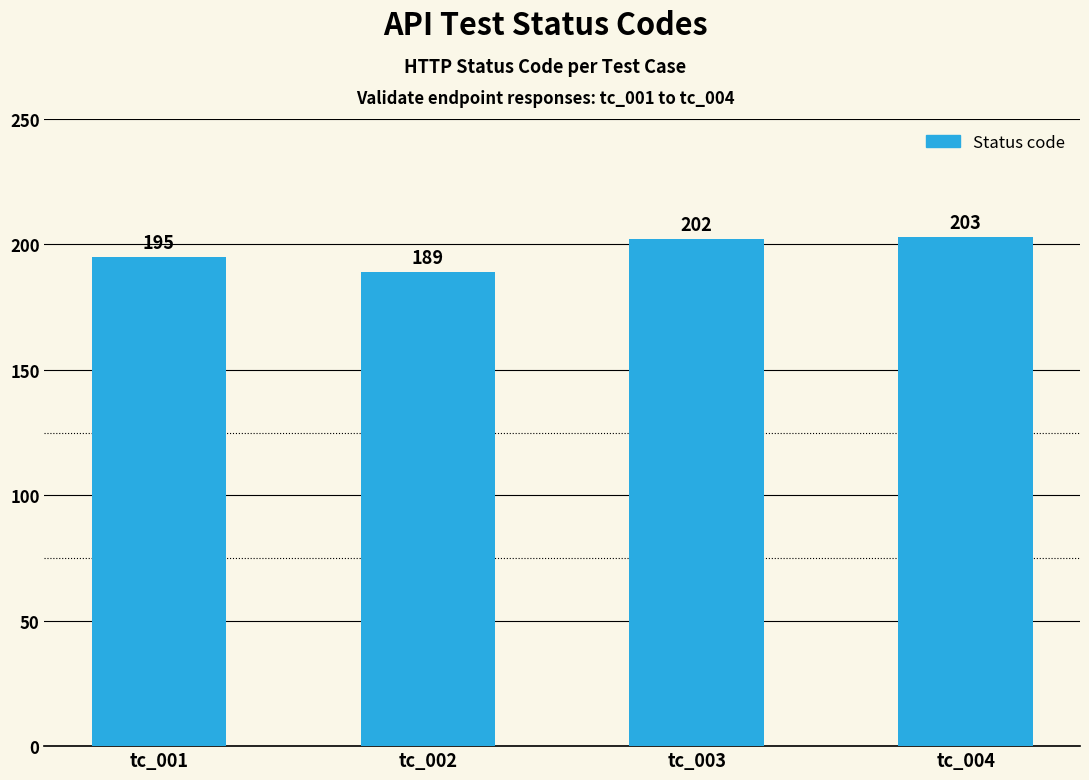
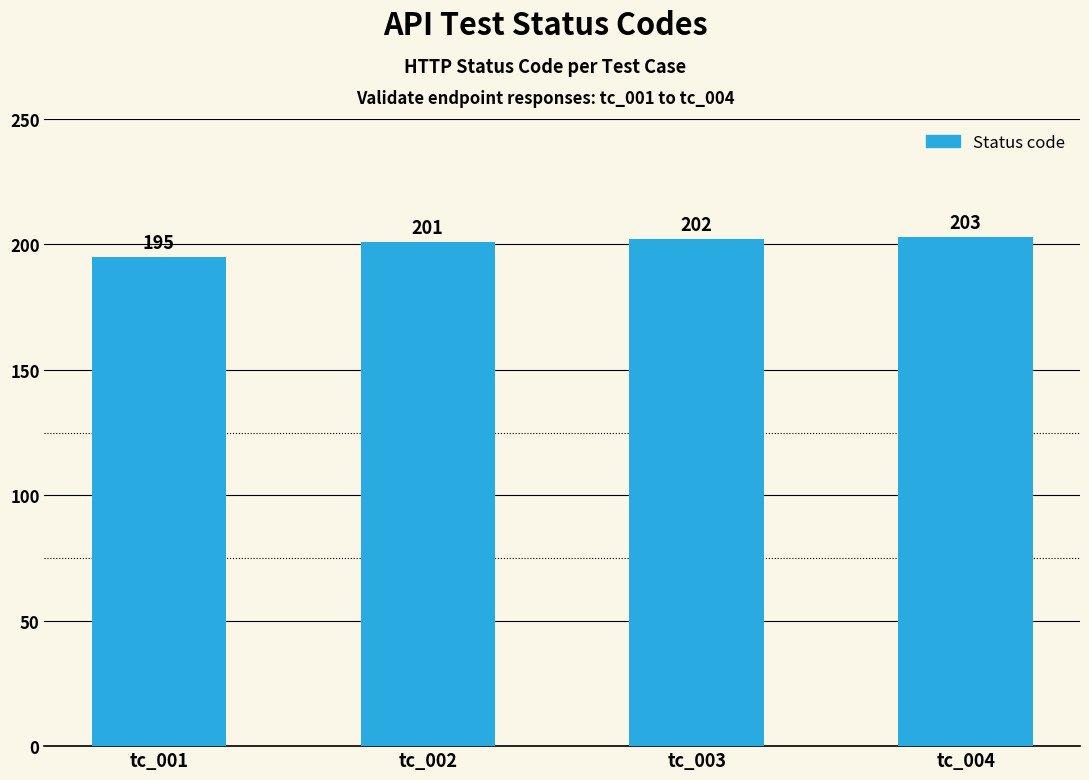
tc_002: 189 -> 201
